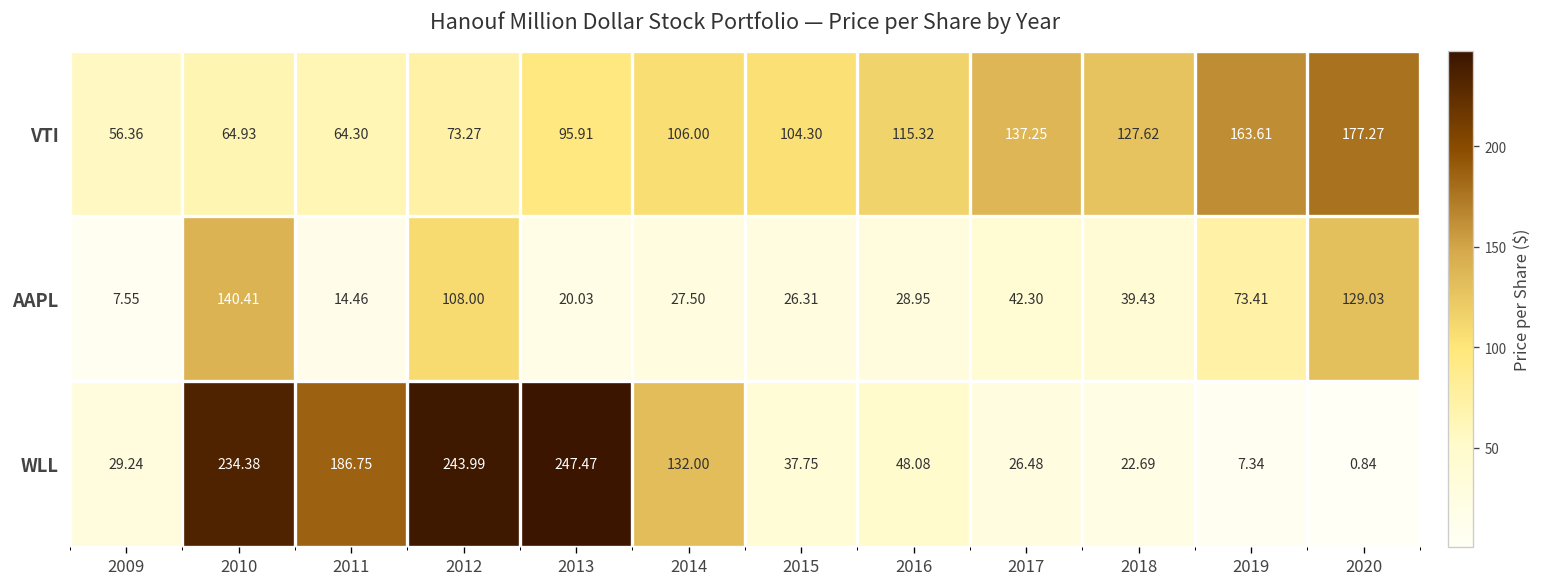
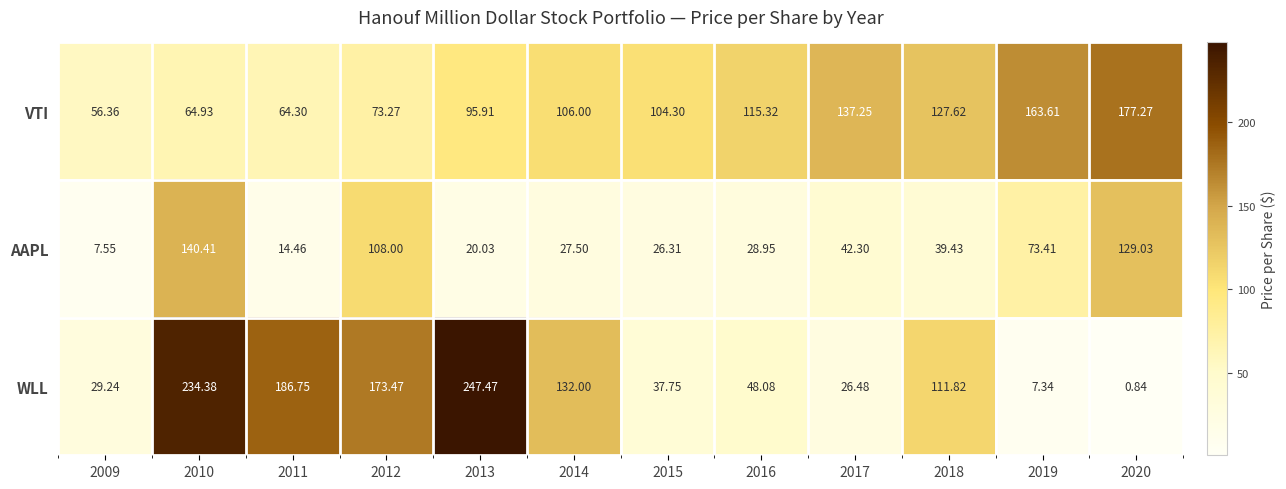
WLL, 2012: 243.99 -> 173.47
WLL, 2018: 22.69 -> 111.82
